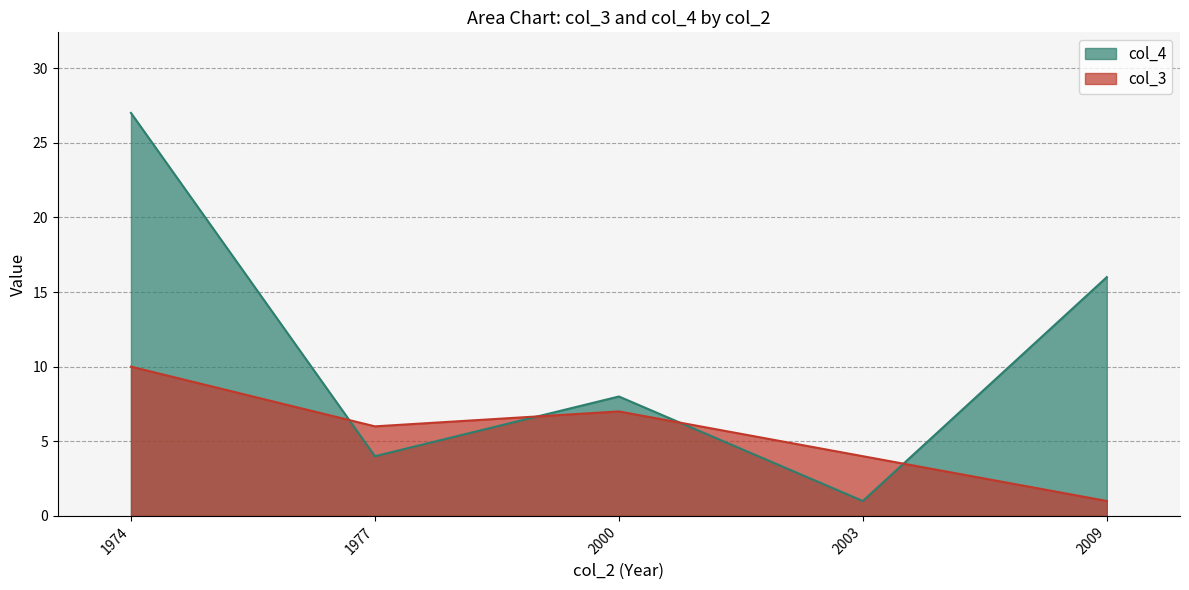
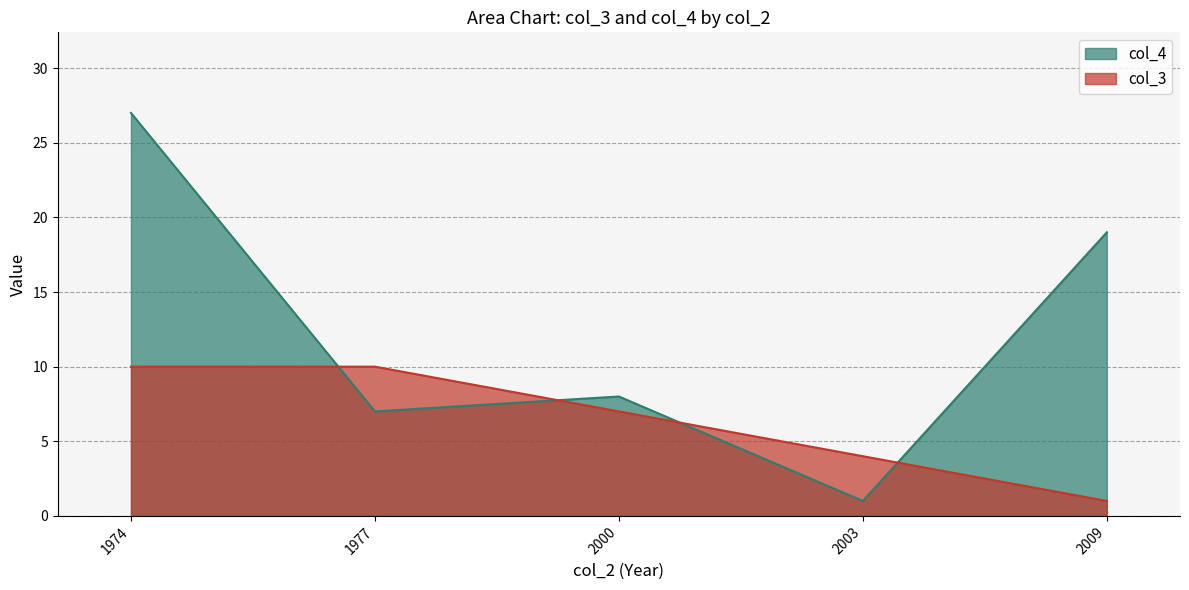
col_4, 1977: 4 -> 7
col_3, 1977: 6 -> 10
col_4, 2009: 16 -> 19
